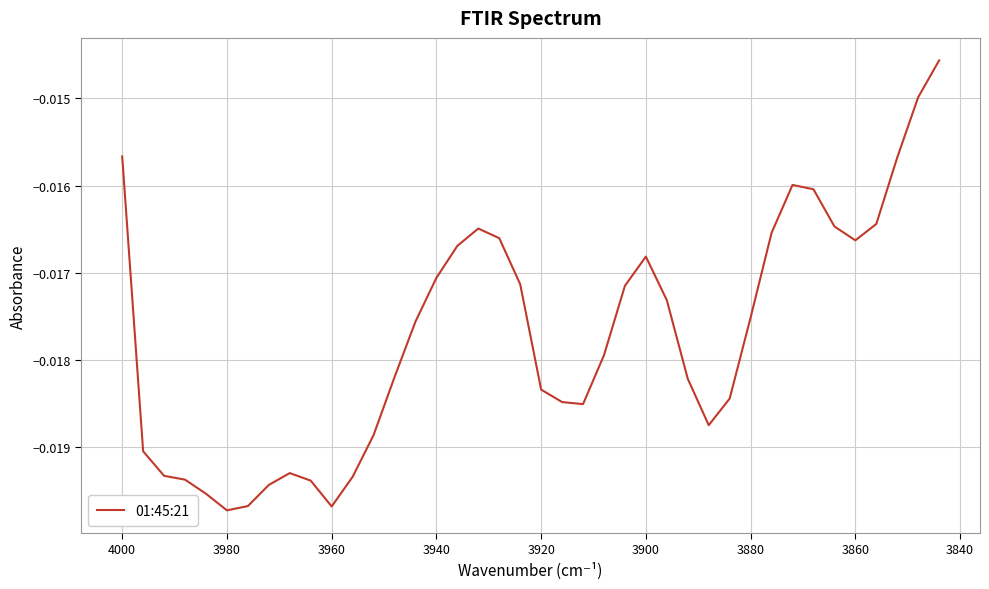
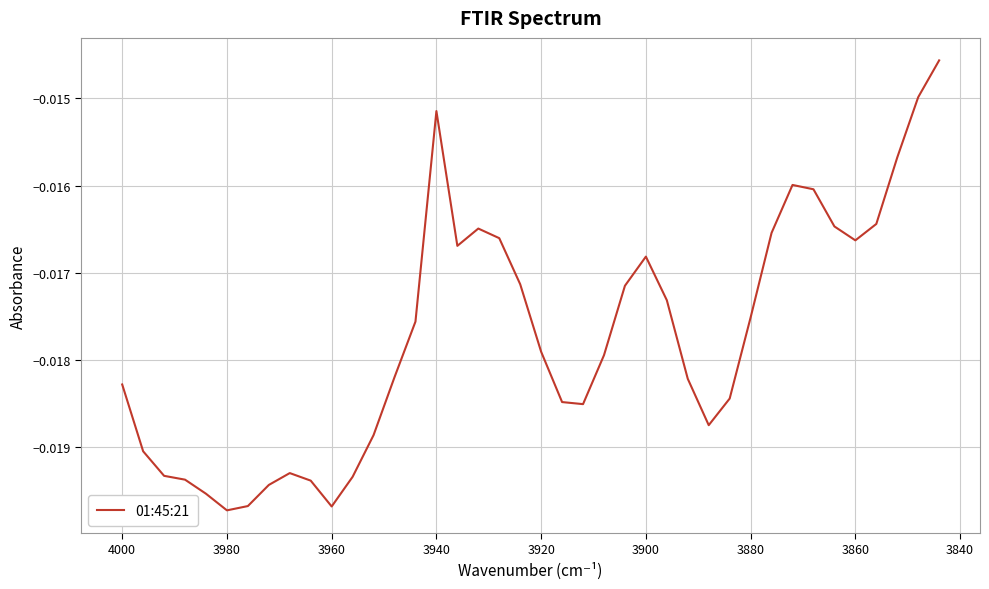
4000: -0.0157 -> -0.0183
3940: -0.0171 -> -0.0151
3920: -0.0183 -> -0.0179
